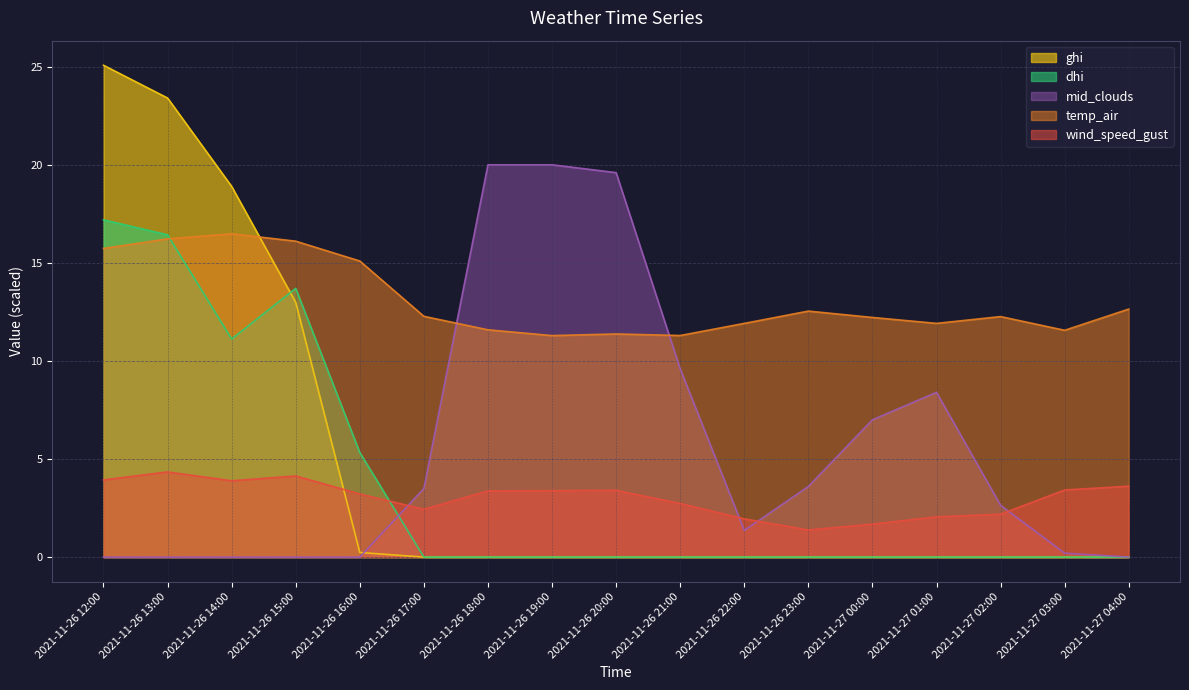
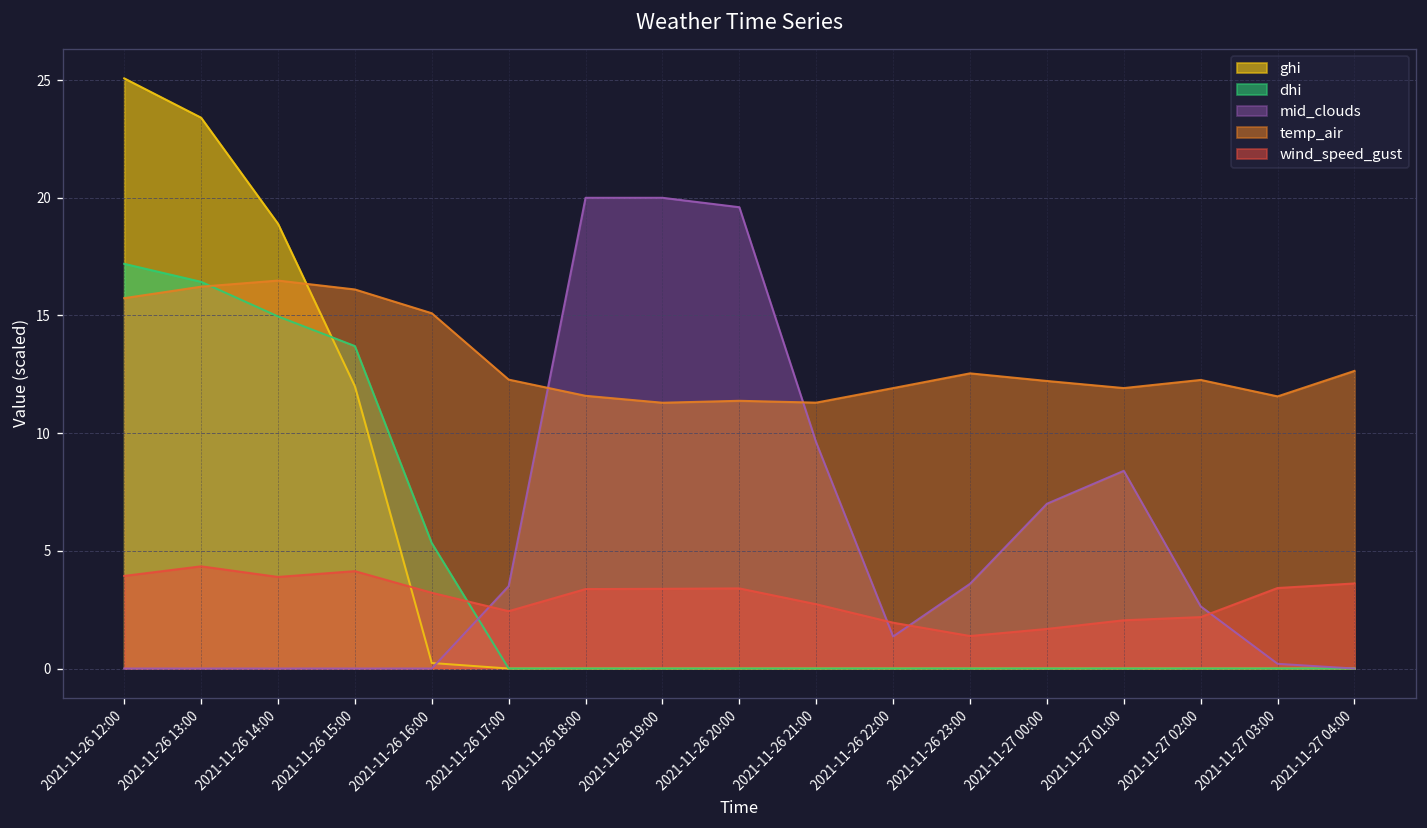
dhi, 2021-11-26 14:00: 11.1 -> 15.0
ghi, 2021-11-26 15:00: 13.0 -> 12.0
